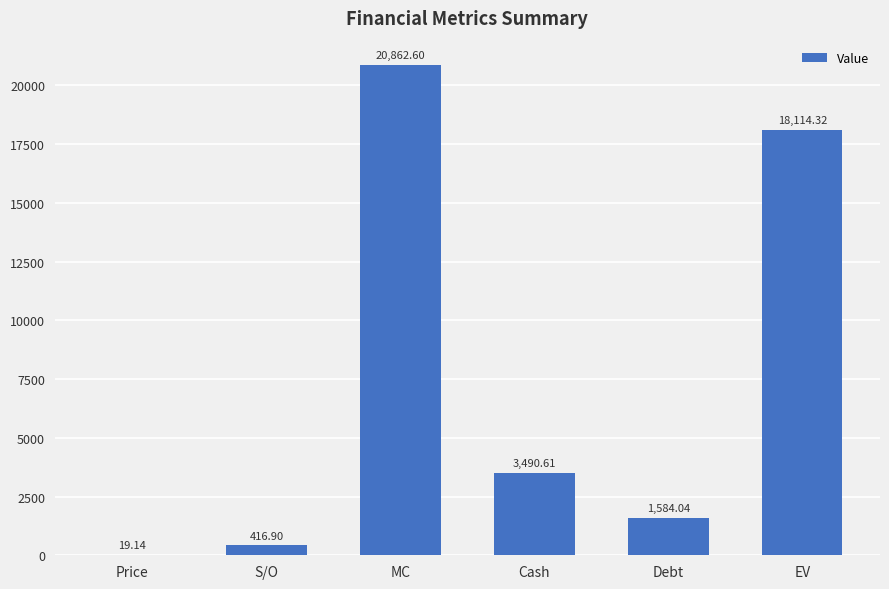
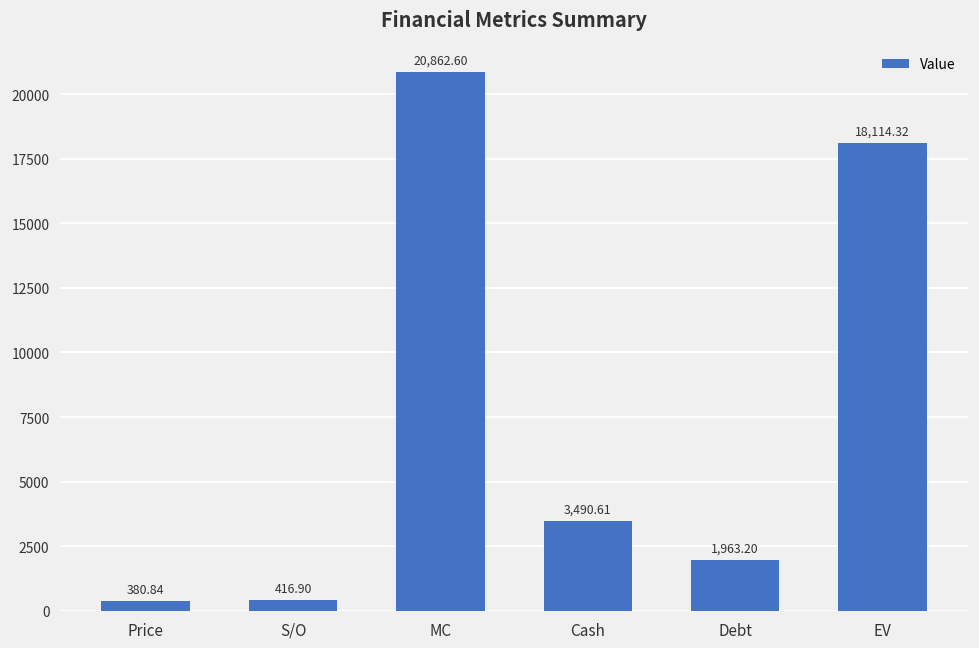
Price: 19.14 -> 380.84
Debt: 1,584.04 -> 1,963.20
